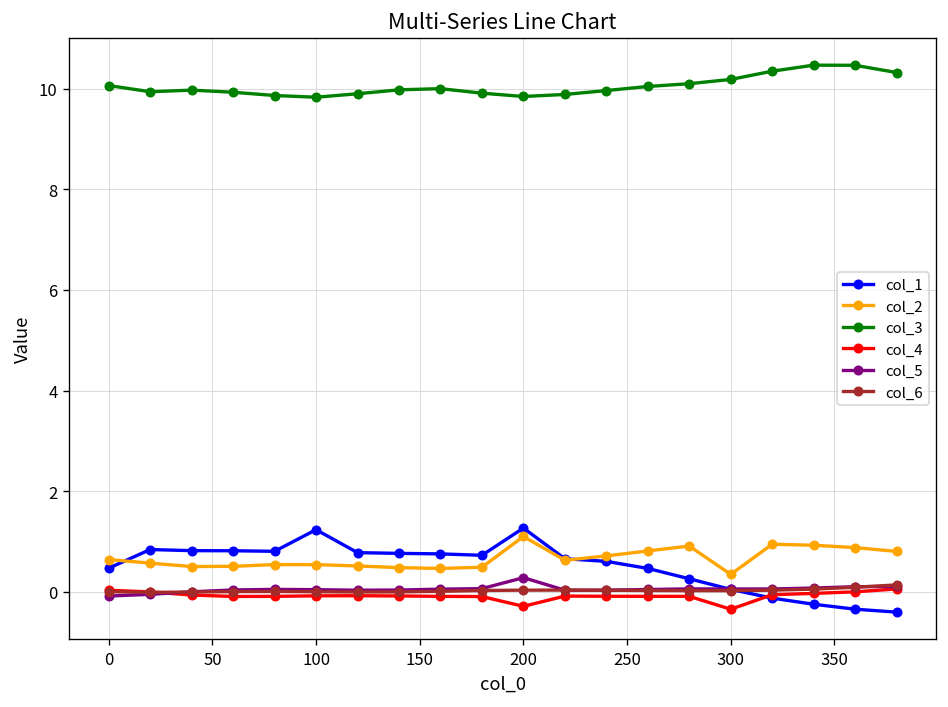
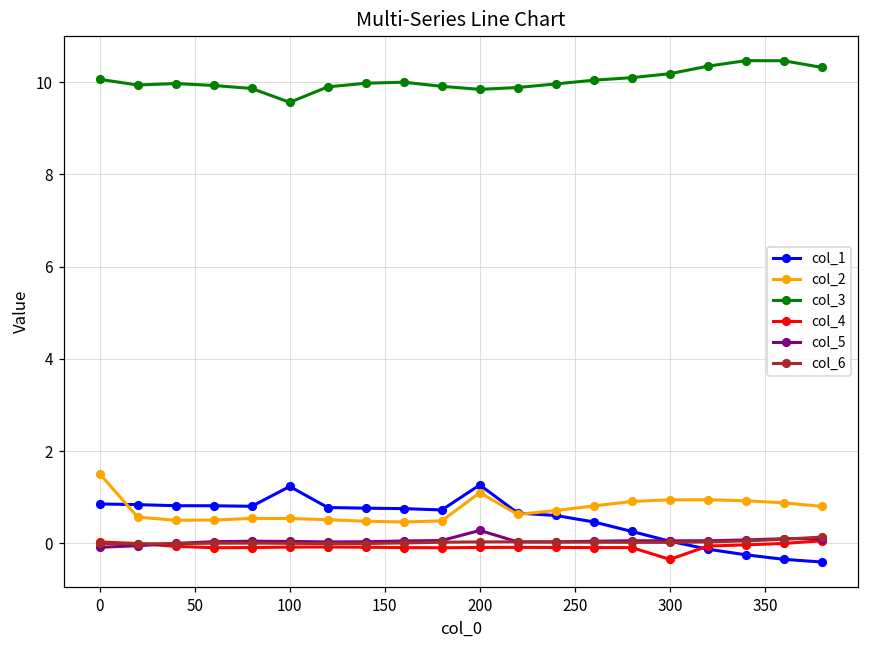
col_1, 0: 0.5 -> 0.9
col_2, 0: 0.6 -> 1.5
col_3, 100: 9.8 -> 9.6
col_4, 200: -0.3 -> -0.1
col_2, 300: 0.3 -> 0.9
